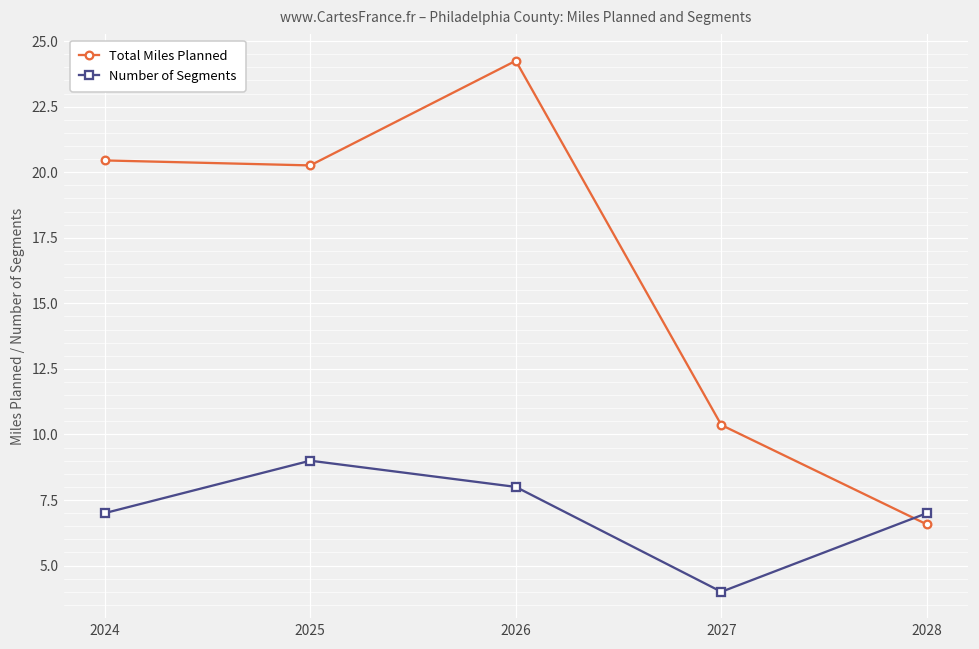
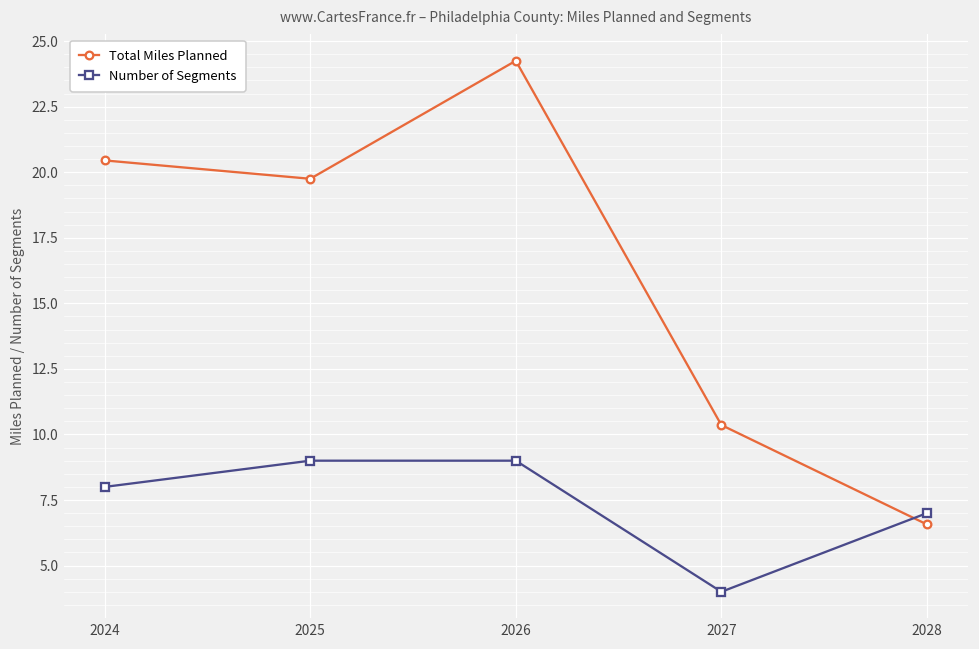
Number of Segments, 2024: 7 -> 8
Total Miles Planned, 2025: 20.3 -> 19.8
Number of Segments, 2026: 8 -> 9
